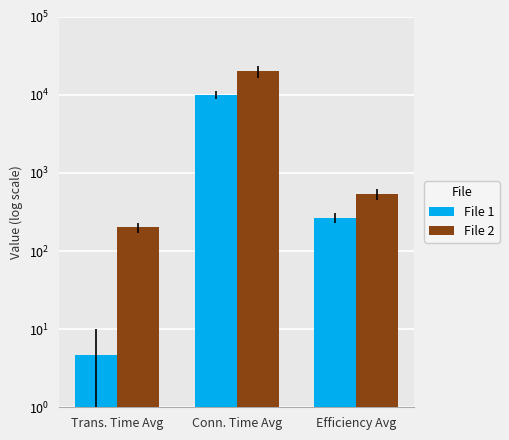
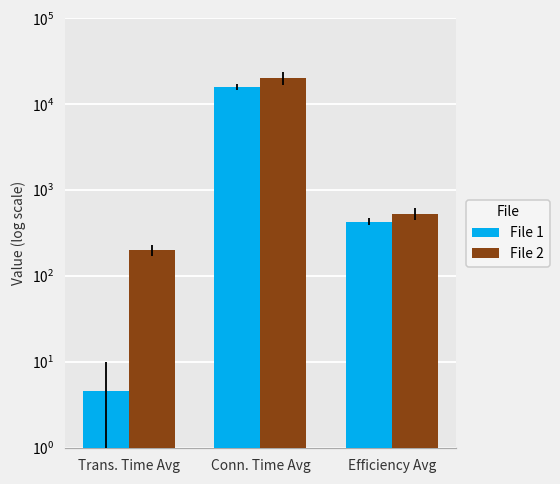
File 1, Conn. Time Avg: 10000 -> 16000
File 1, Efficiency Avg: 270 -> 400
